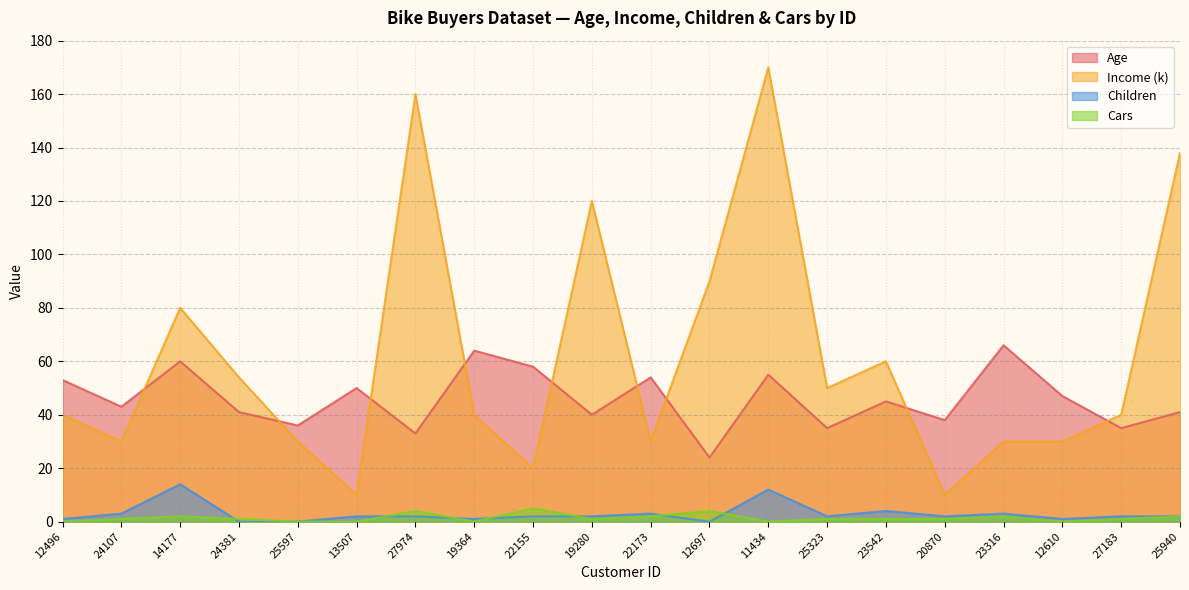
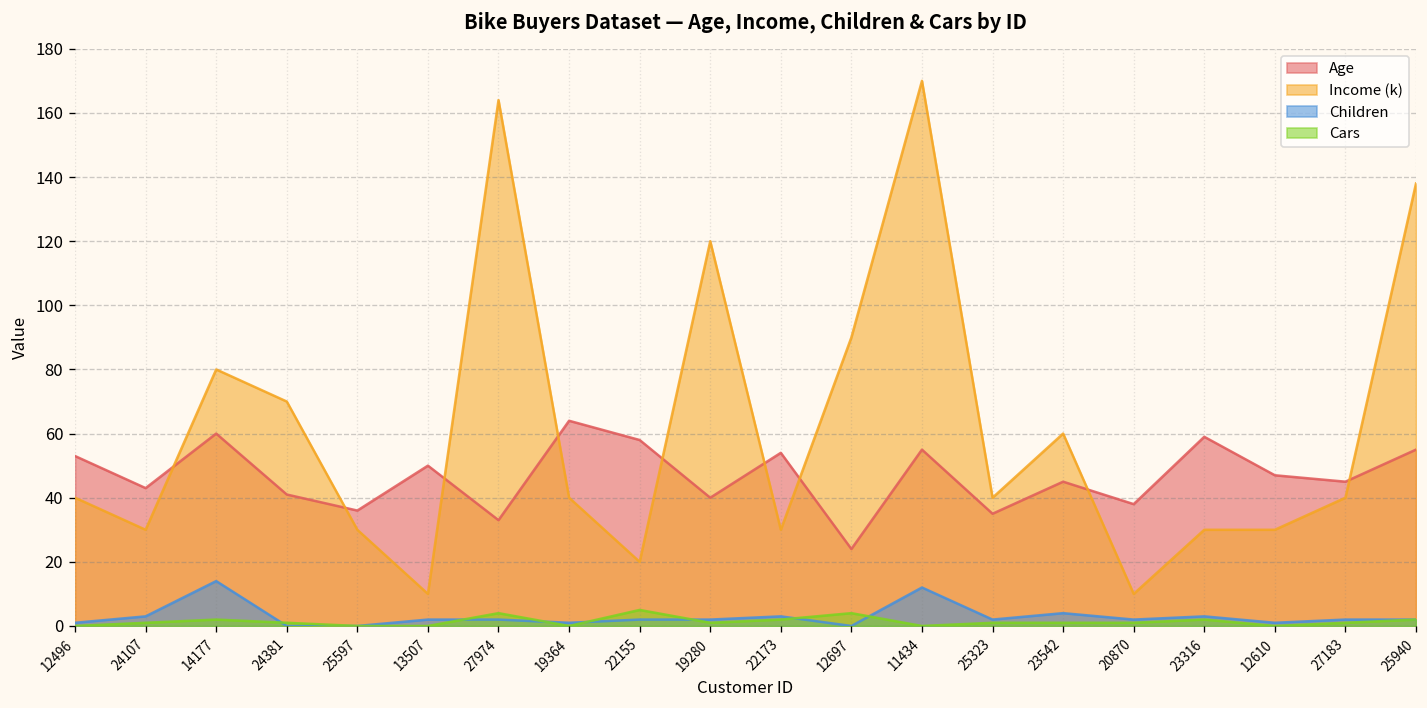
Income (k), 24381: 54 -> 70
Income (k), 27974: 160 -> 164
Income (k), 25323: 50 -> 40
Age, 23316: 66 -> 59
Age, 27183: 35 -> 45
Age, 25940: 41 -> 55
